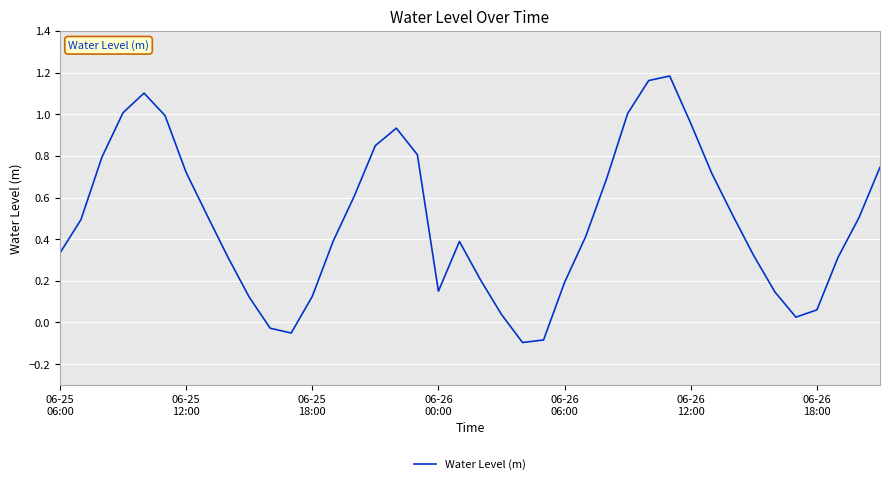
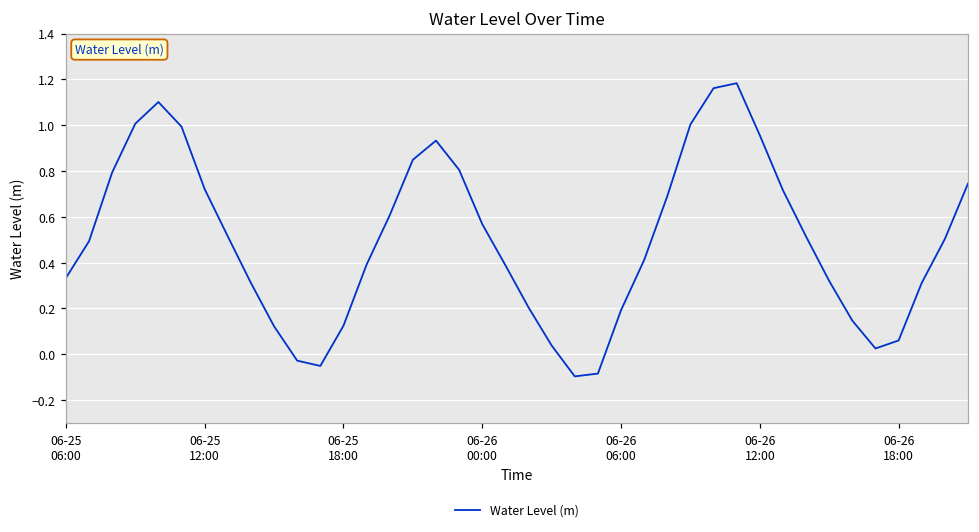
06-26 00:00: 0.15 -> 0.57
